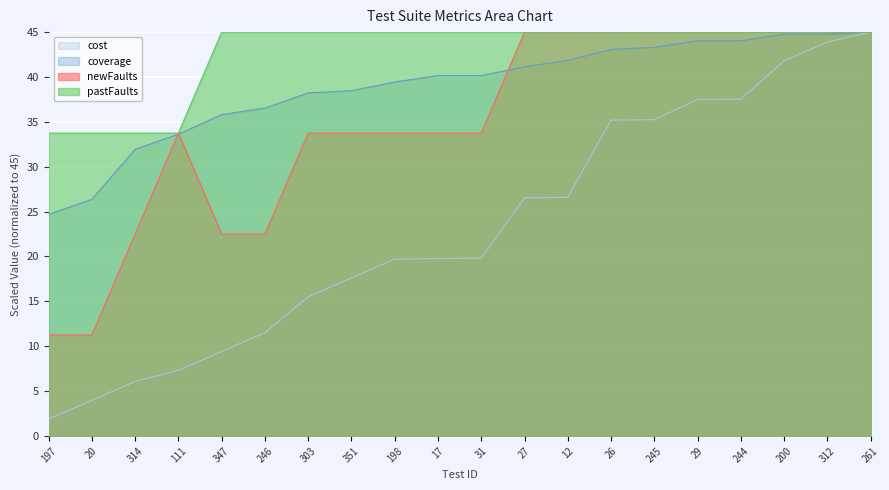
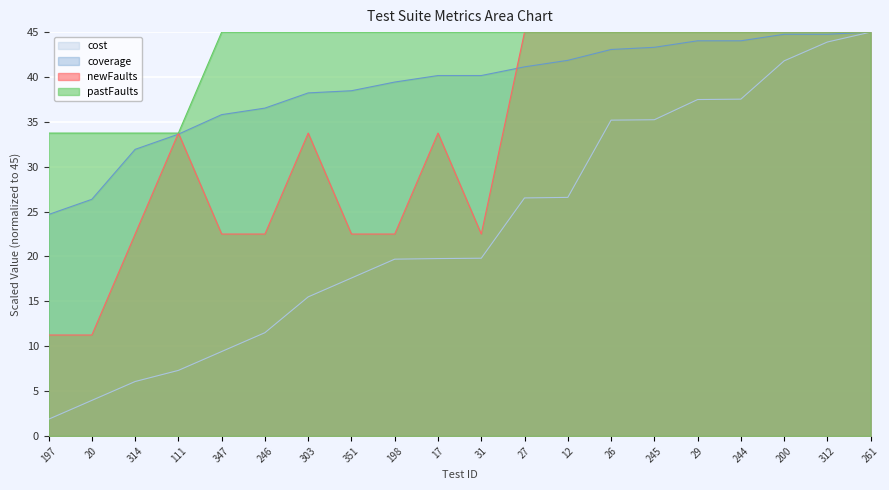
newFaults, 351: 34 -> 23
newFaults, 198: 34 -> 23
newFaults, 31: 34 -> 23
